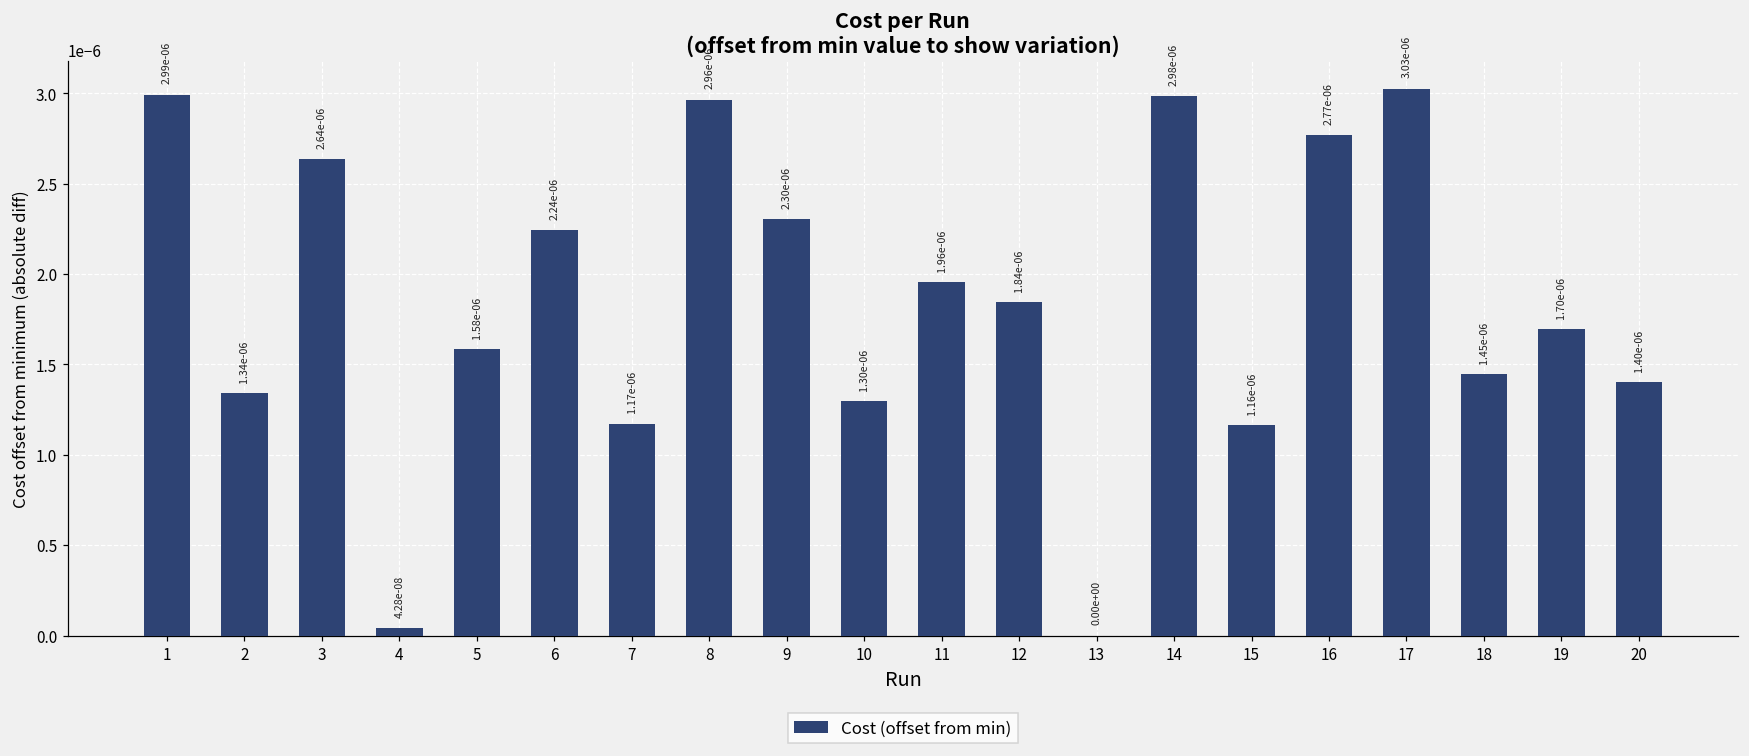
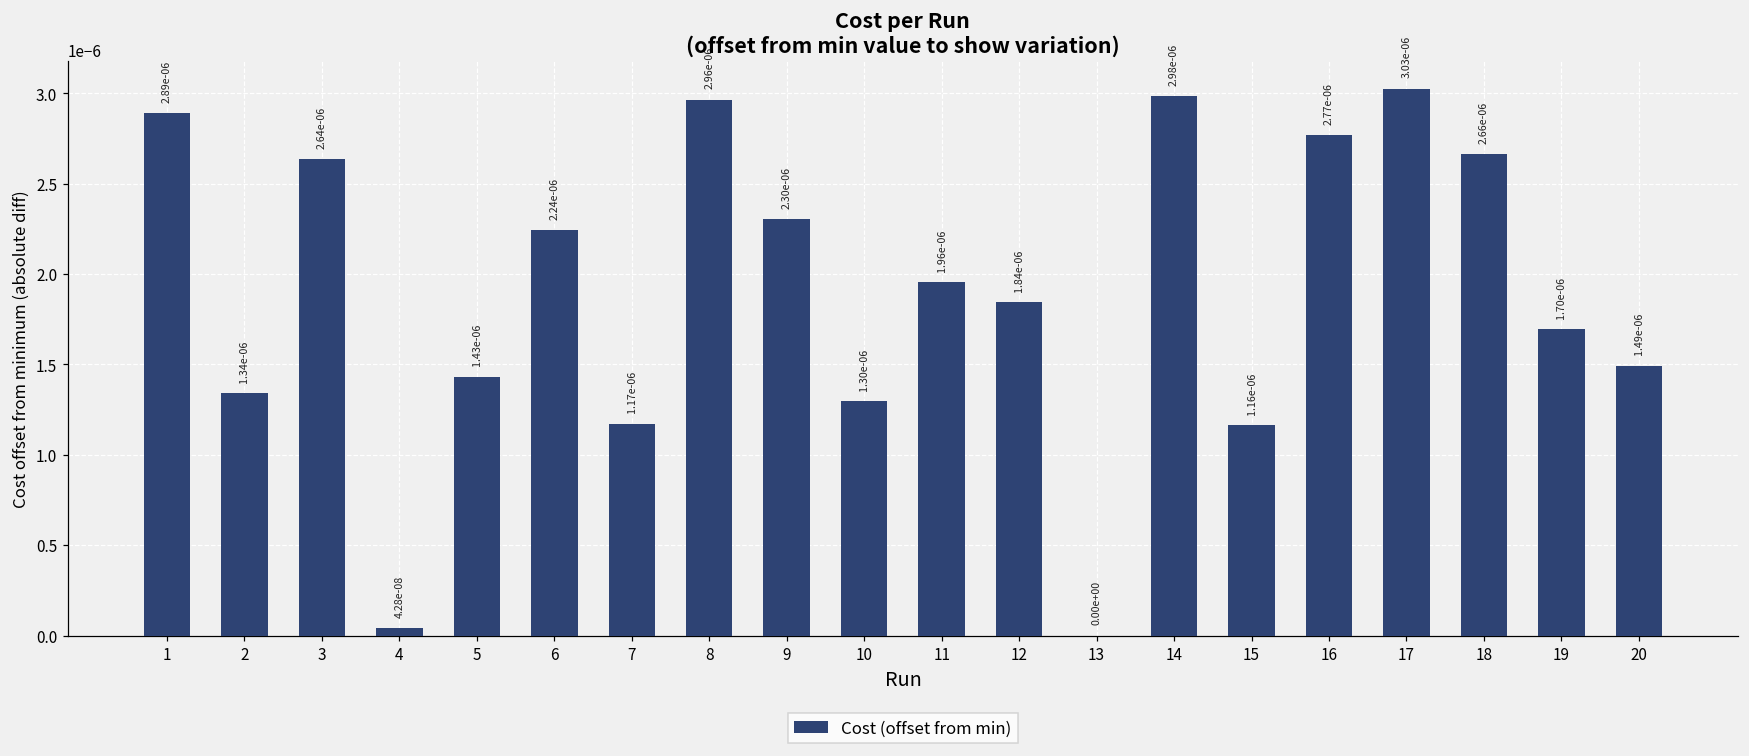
1: 2.99e-06 -> 2.89e-06
5: 1.58e-06 -> 1.43e-06
18: 1.45e-06 -> 2.66e-06
20: 1.40e-06 -> 1.49e-06
